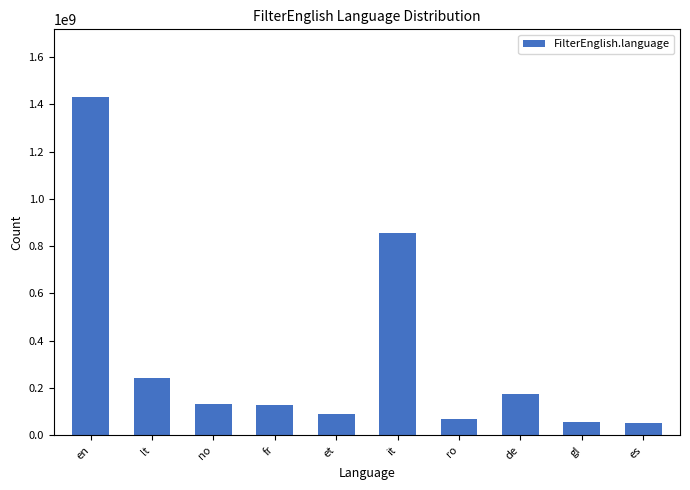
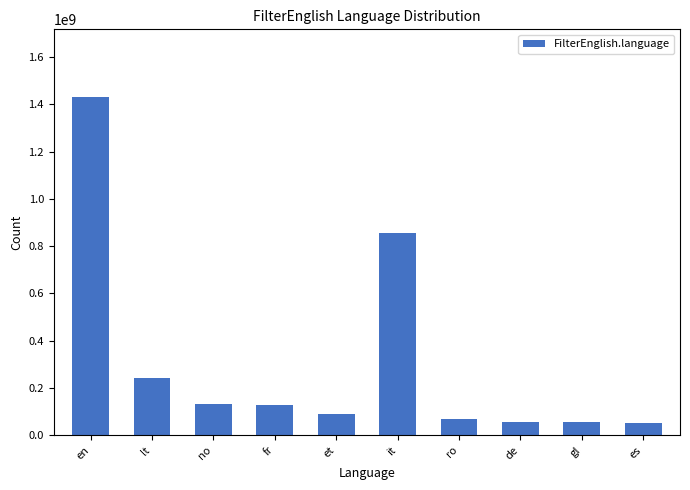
de: 170000000 -> 60000000
